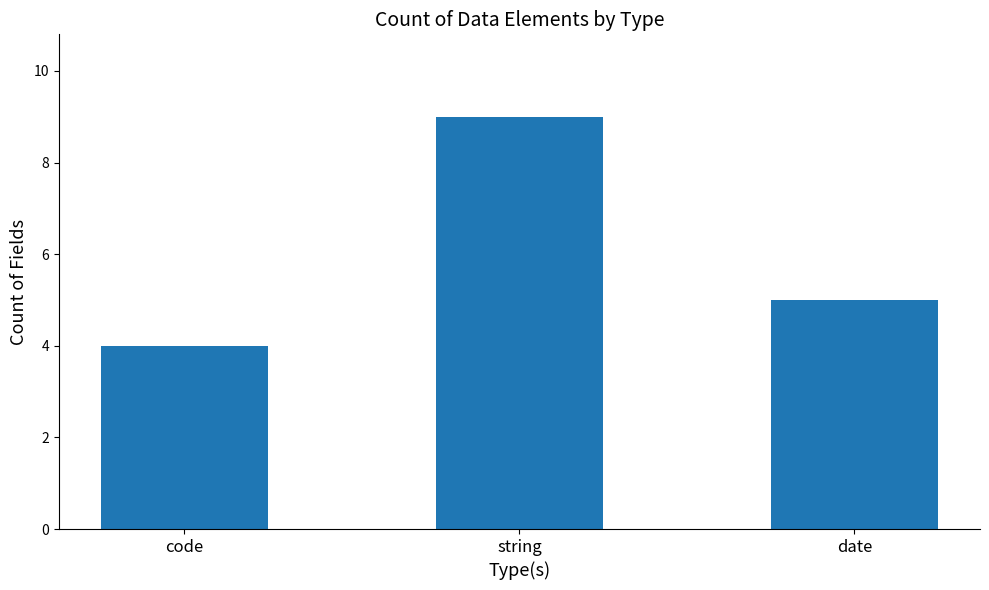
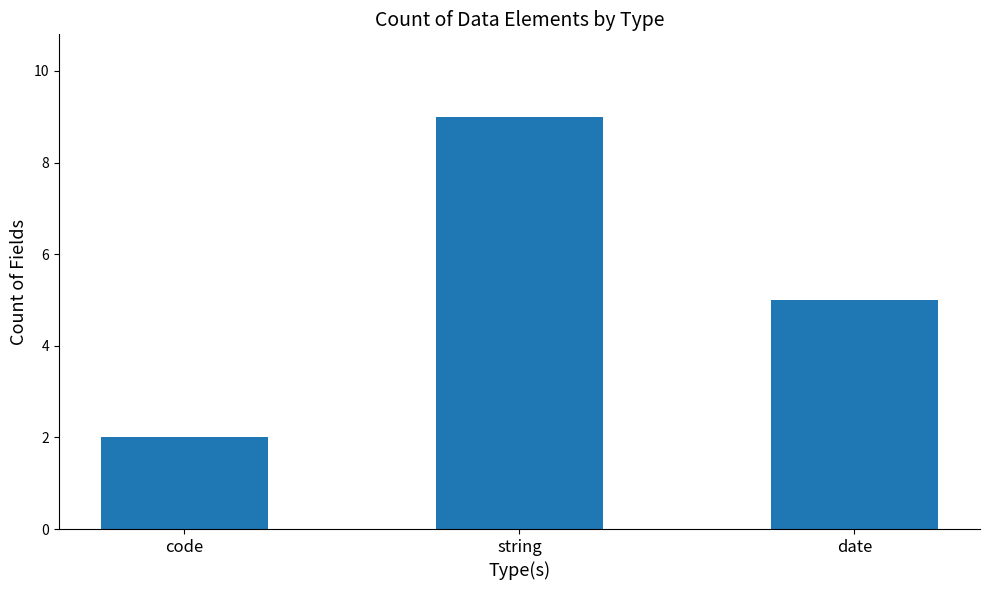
code: 4 -> 2
